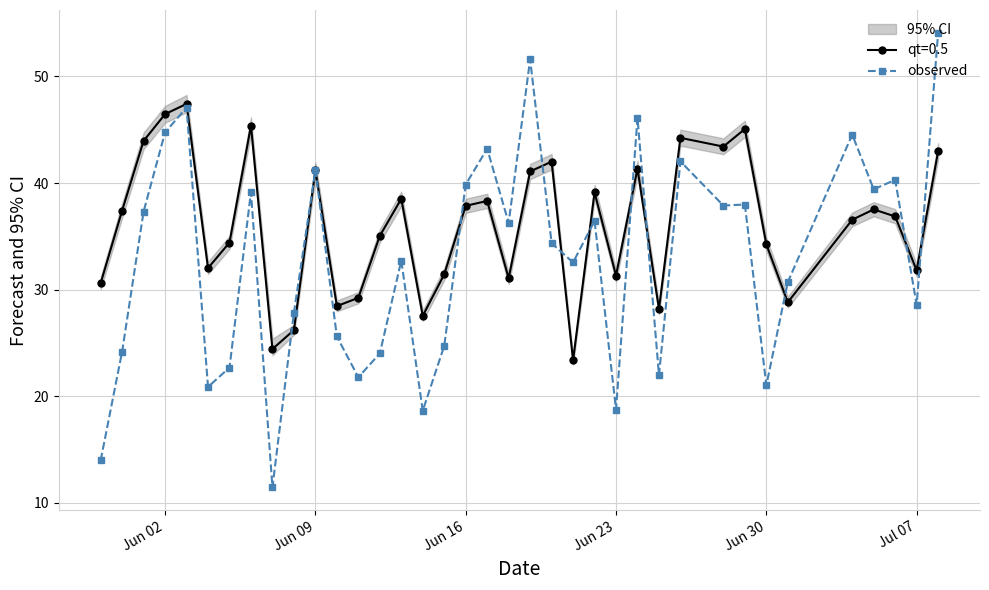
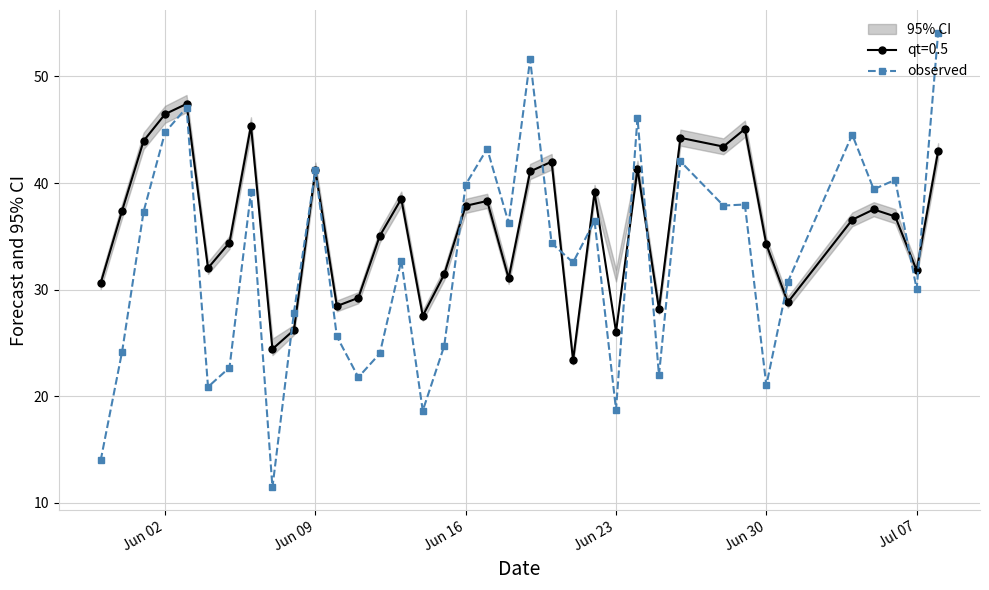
qt=0.5, Jun 23: 31.3 -> 26.1
observed, Jul 07: 28.6 -> 30.1
